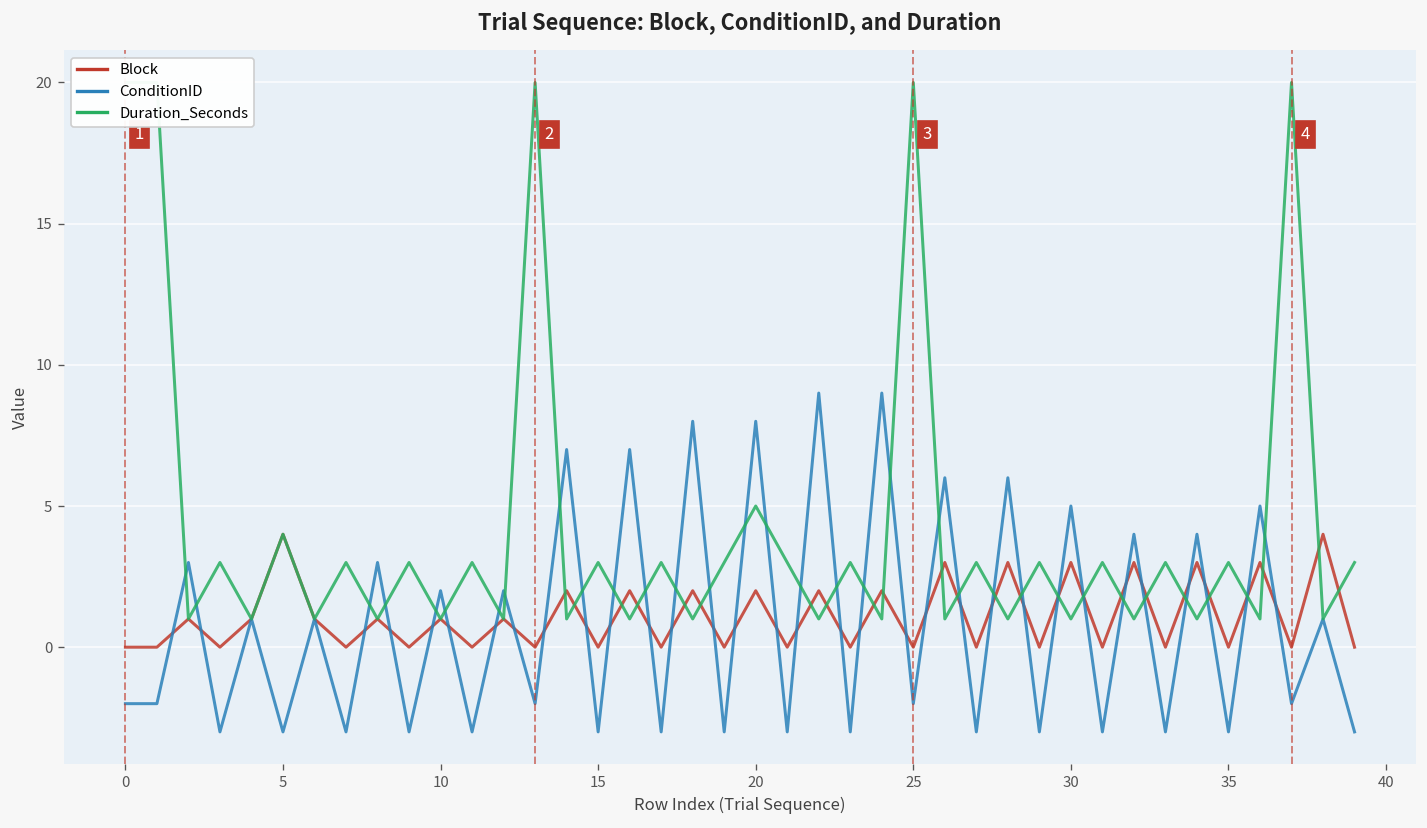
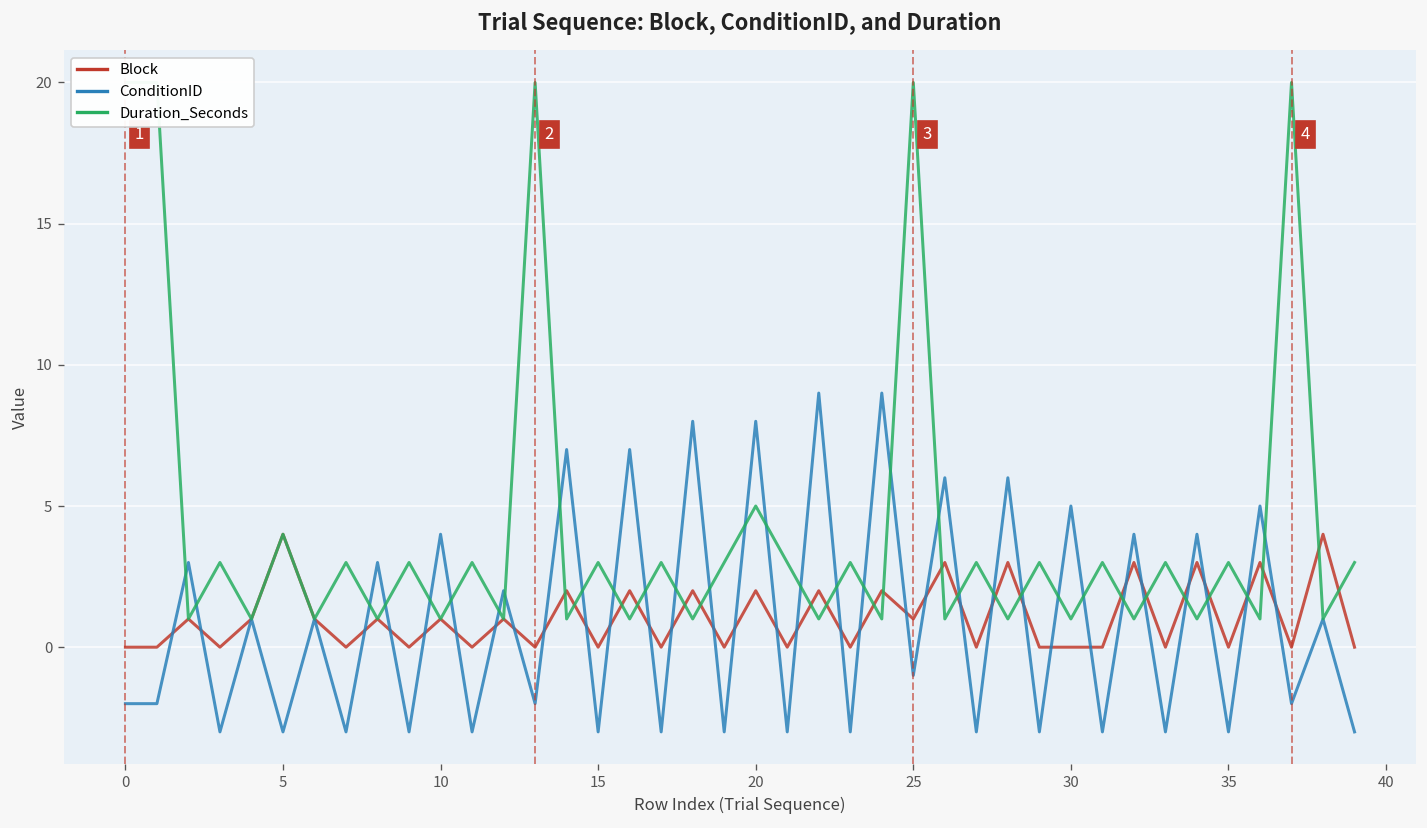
ConditionID, 10: 2 -> 4
Block, 25: 0 -> 1
ConditionID, 25: -2 -> -1
Block, 30: 3 -> 0
